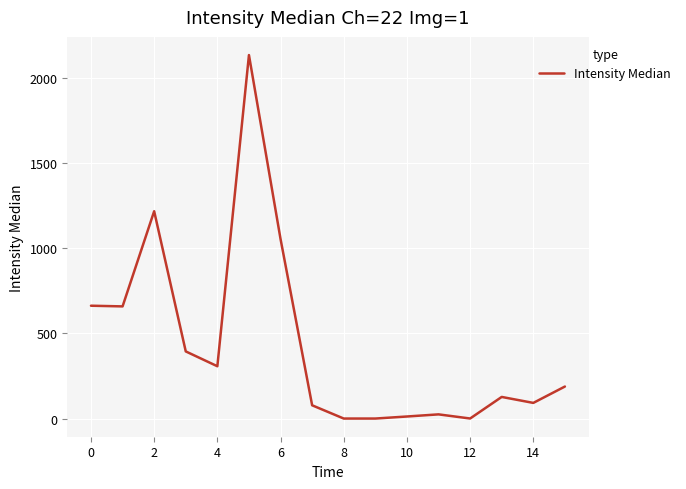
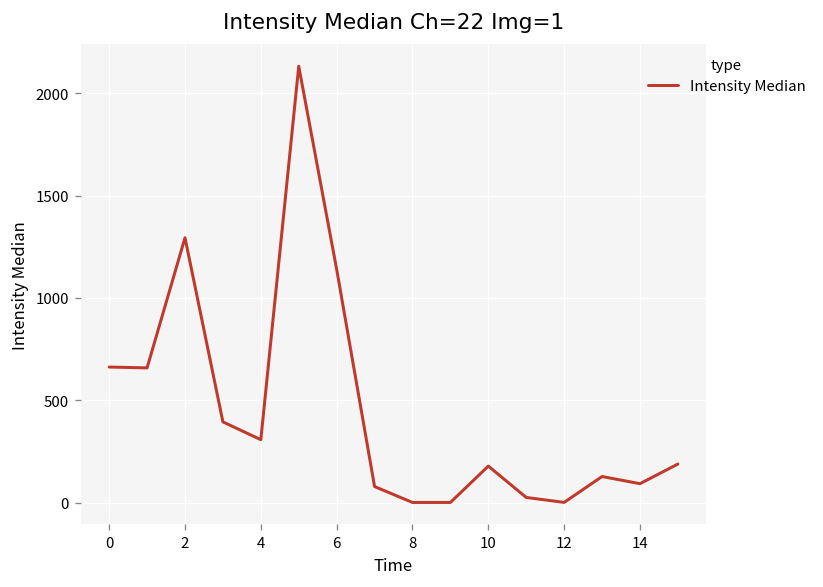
2: 1220 -> 1290
6: 1050 -> 1140
10: 10 -> 180
